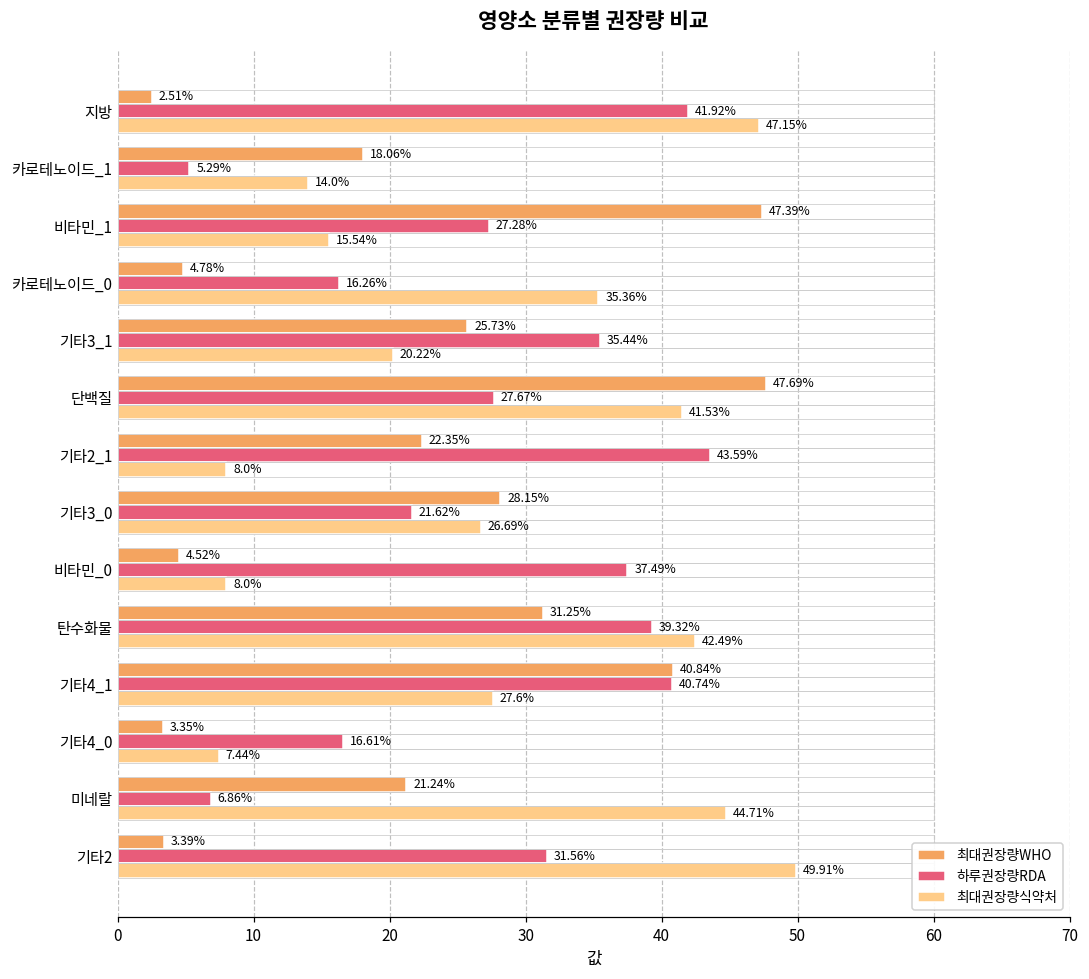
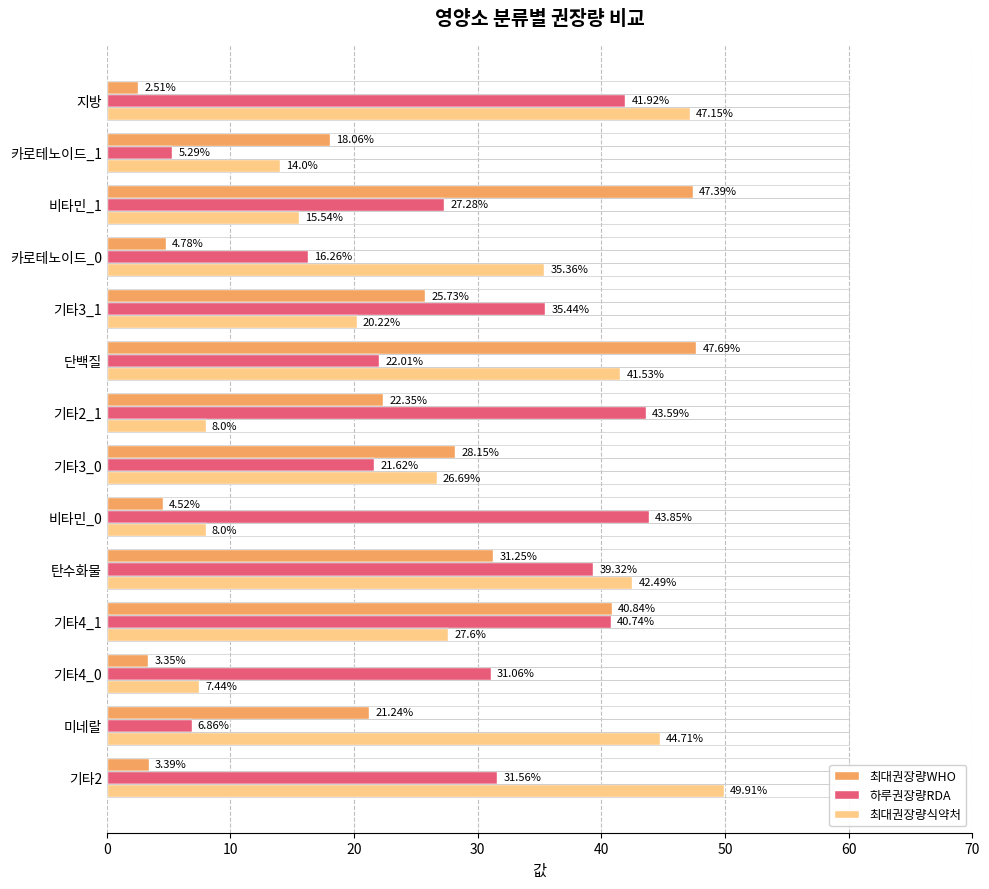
하루권장량RDA, 단백질: 27.67% -> 22.01%
하루권장량RDA, 비타민_0: 37.49% -> 43.85%
하루권장량RDA, 기타4_0: 16.61% -> 31.06%
